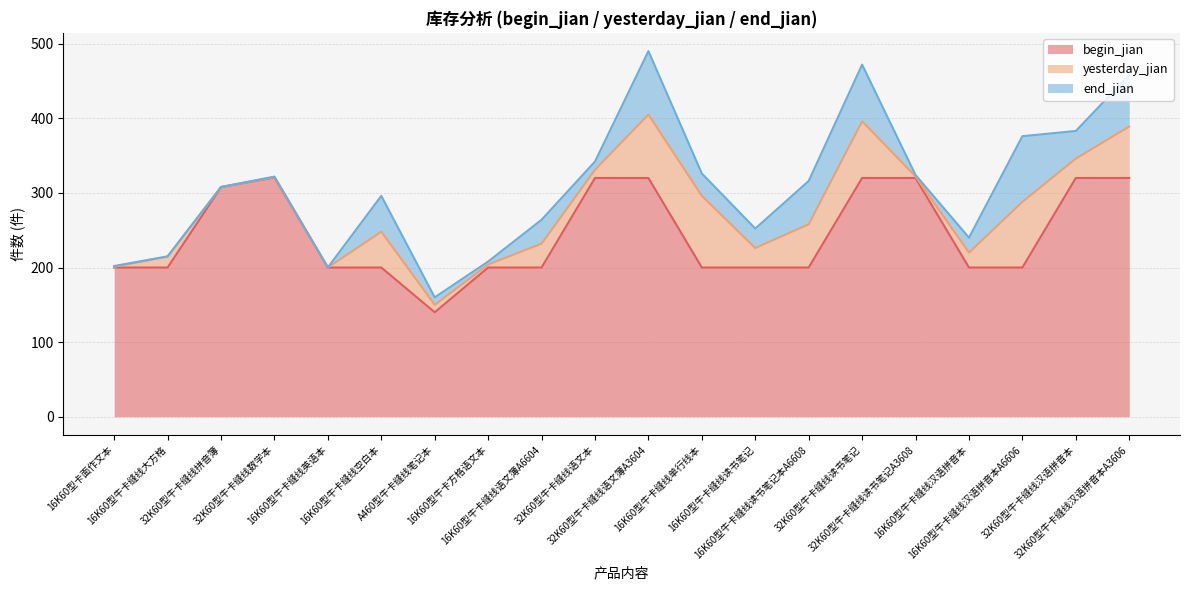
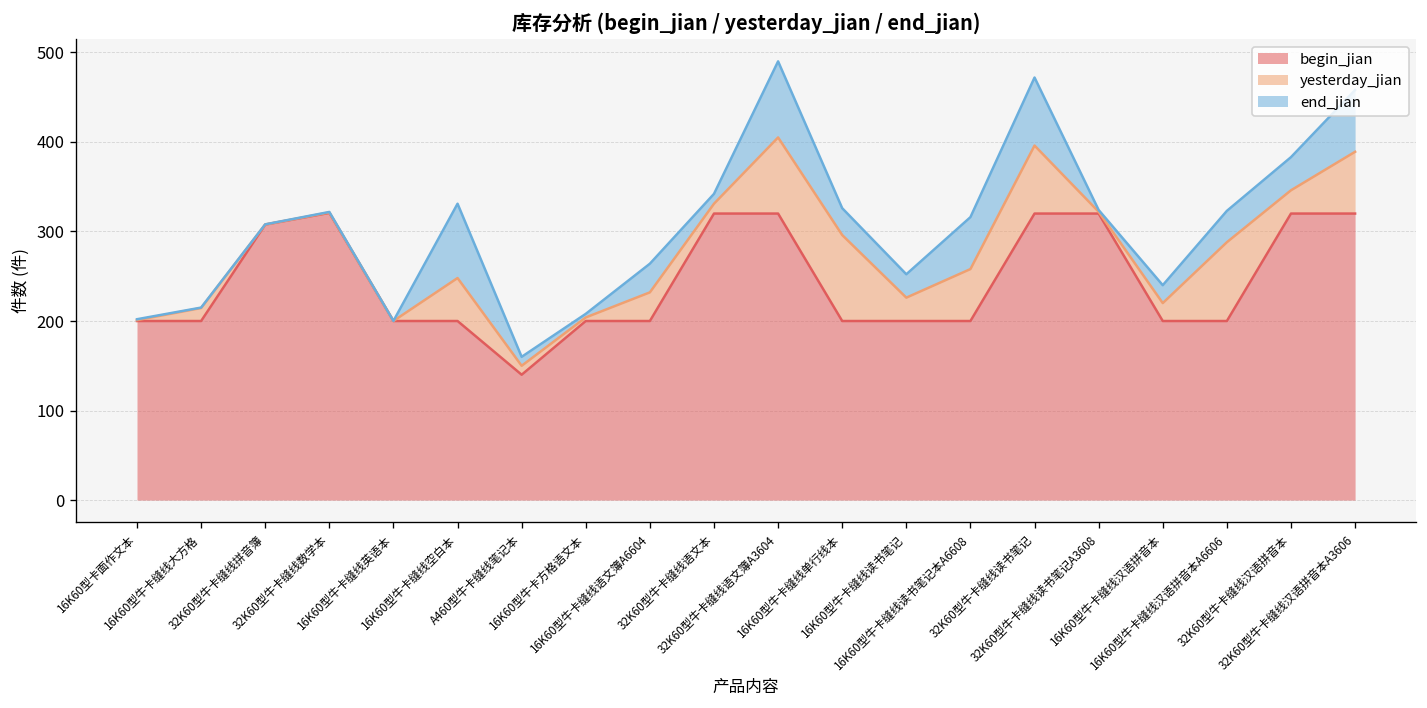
end_jian, 16K60型牛卡缝线空白本: 50 -> 80
end_jian, 16K60型牛卡缝线汉语拼音本A6606: 90 -> 40
